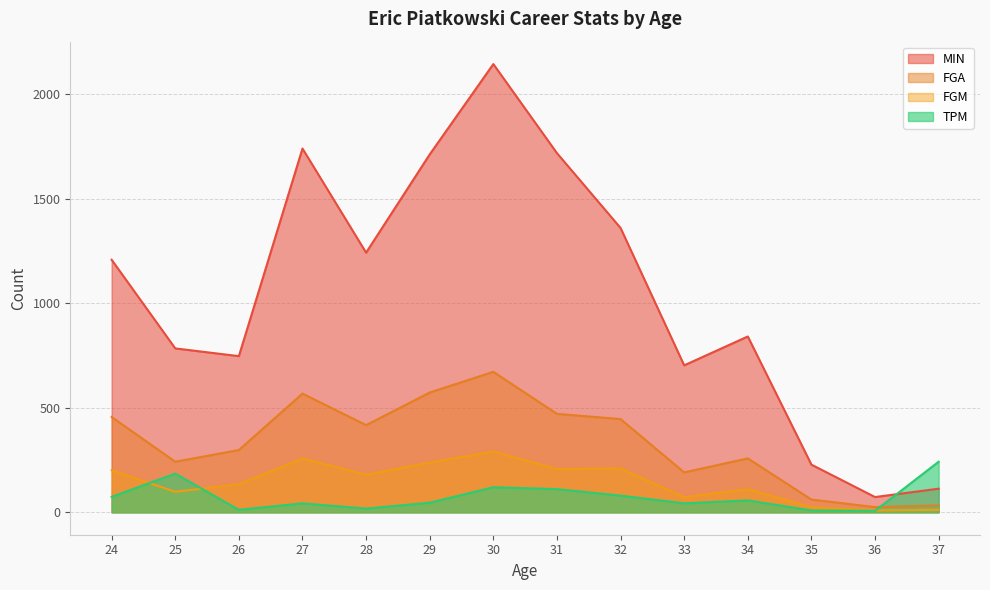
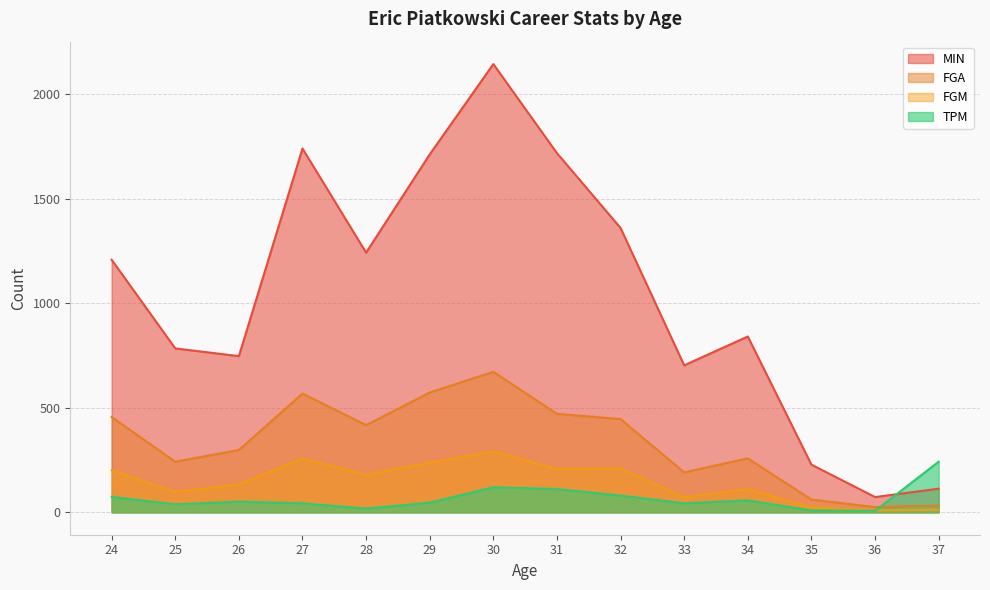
TPM, 25: 190 -> 40
TPM, 26: 10 -> 50
